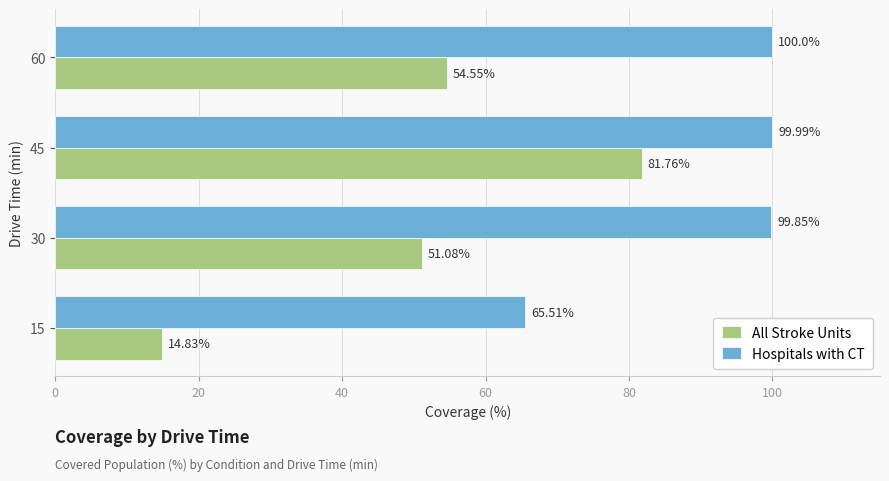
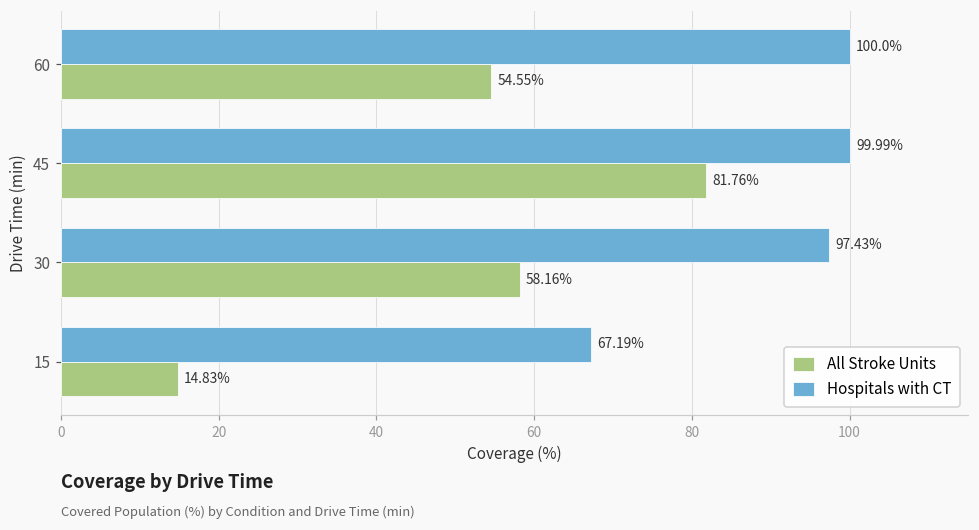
Hospitals with CT, 30: 99.85% -> 97.43%
All Stroke Units, 30: 51.08% -> 58.16%
Hospitals with CT, 15: 65.51% -> 67.19%
